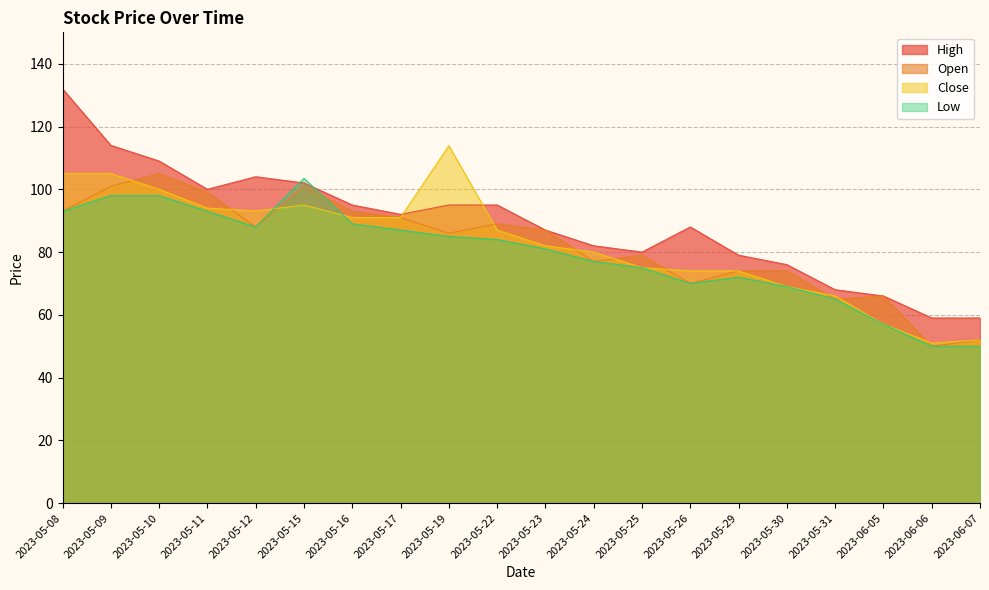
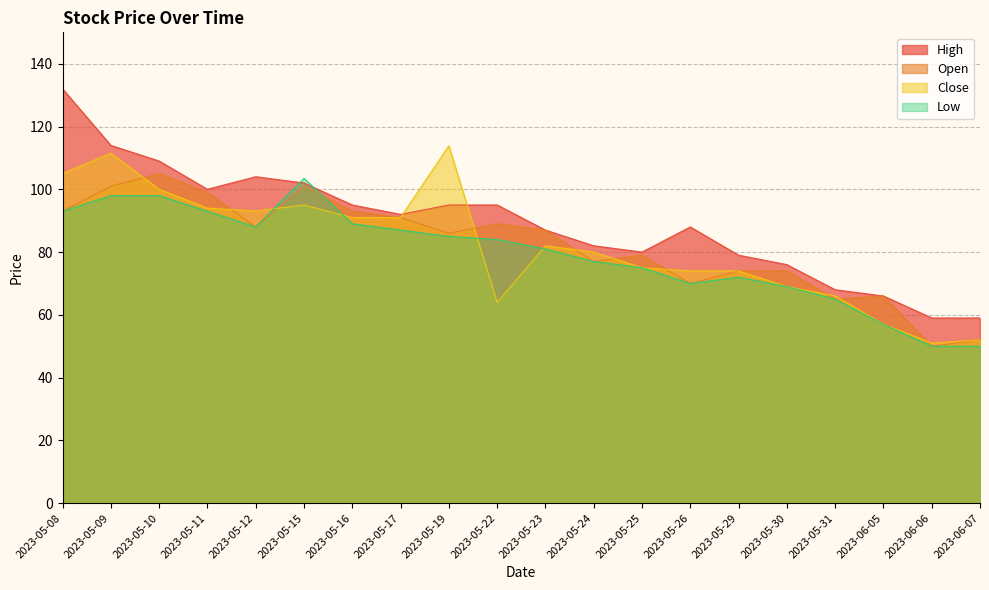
Close, 2023-05-09: 105 -> 112
Close, 2023-05-22: 87 -> 64
